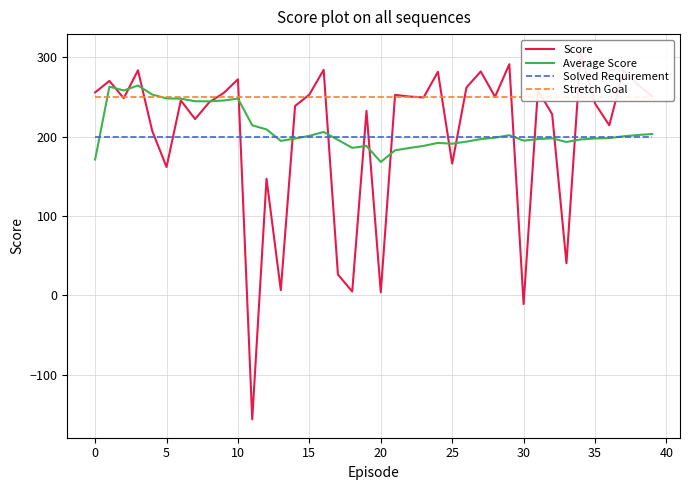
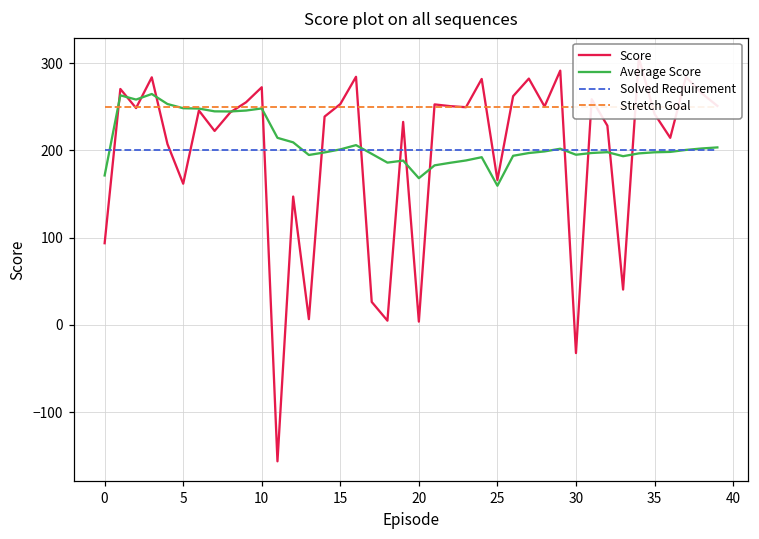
Score, 0: 260 -> 90
Average Score, 25: 190 -> 160
Score, 30: -10 -> -30
